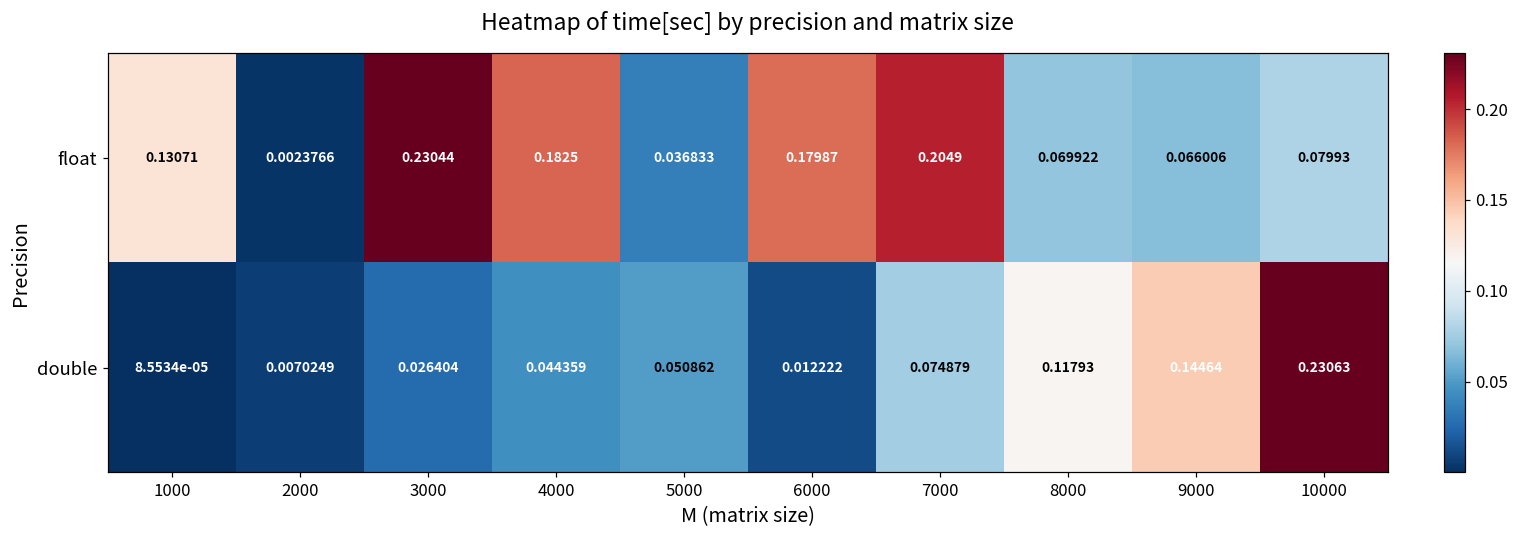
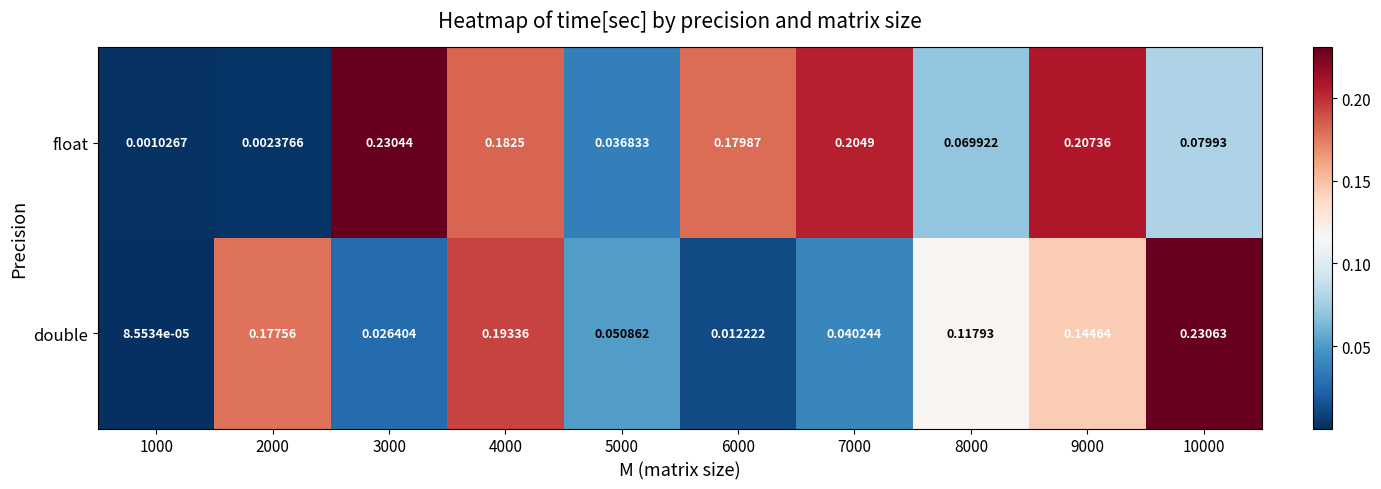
float, 1000: 0.13071 -> 0.0010267
float, 9000: 0.066006 -> 0.20736
double, 2000: 0.0070249 -> 0.17756
double, 4000: 0.044359 -> 0.19336
double, 7000: 0.074879 -> 0.040244
